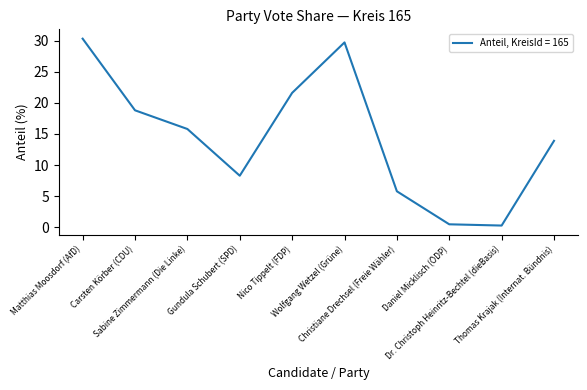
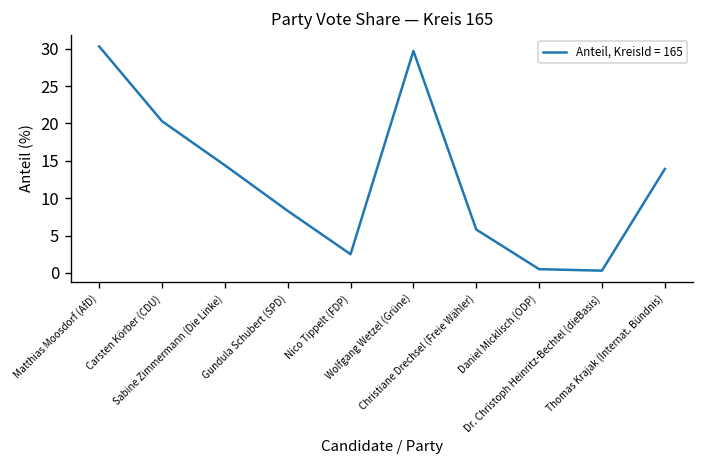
Carsten Körber (CDU): 19 -> 20
Sabine Zimmermann (Die Linke): 16 -> 14
Nico Tippelt (FDP): 22 -> 3
